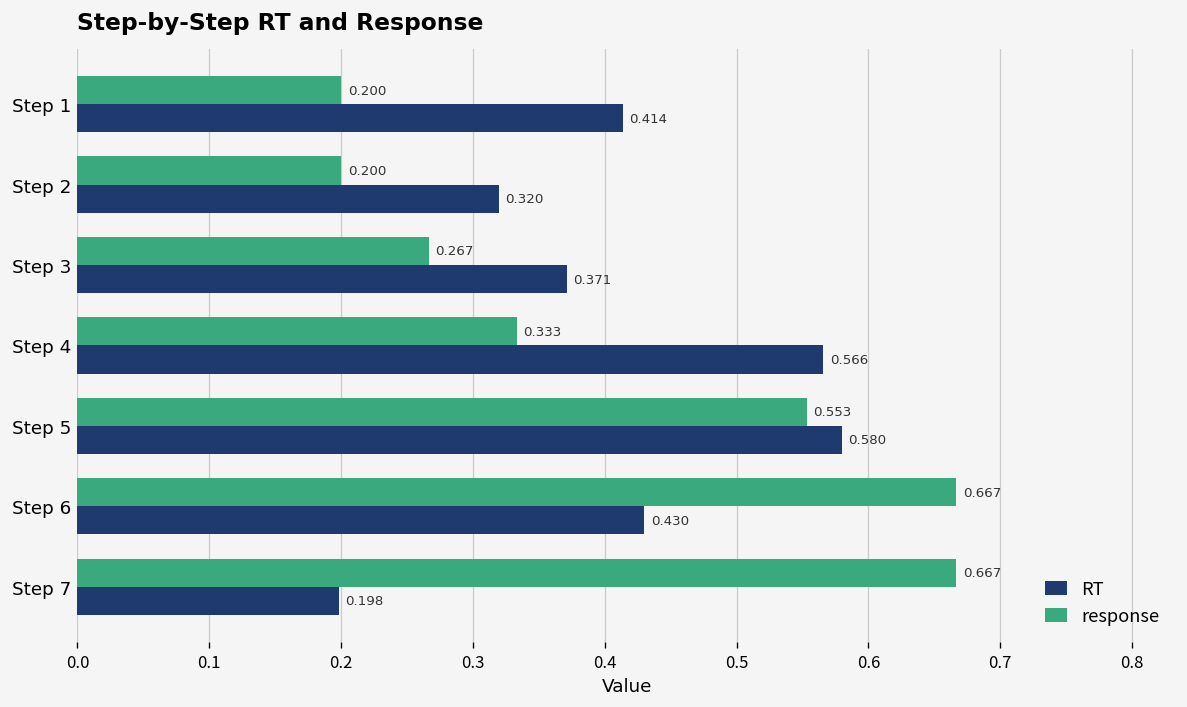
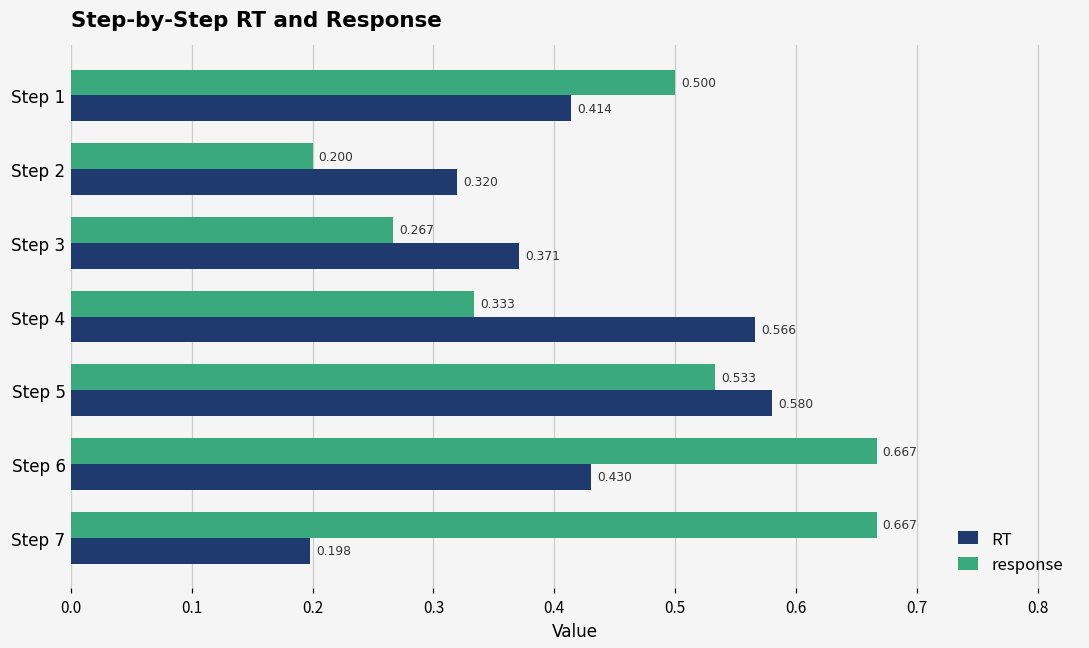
response, Step 1: 0.200 -> 0.500
response, Step 5: 0.553 -> 0.533
